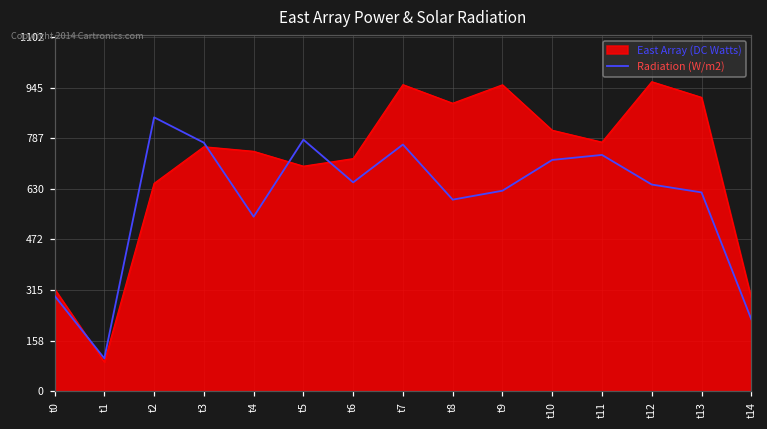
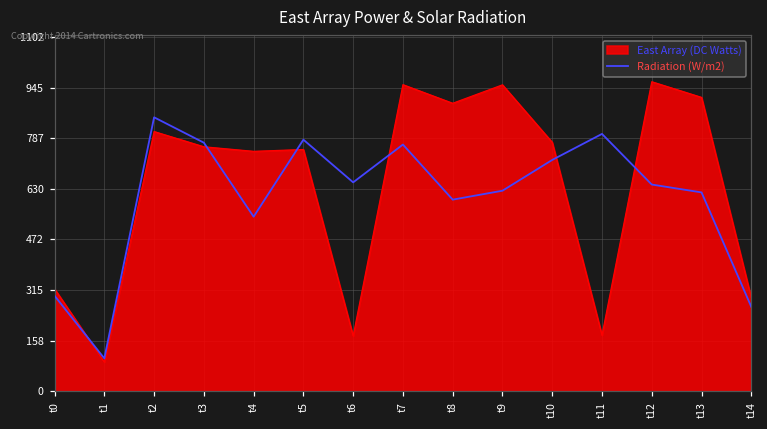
East Array (DC Watts), t2: 650 -> 810
East Array (DC Watts), t5: 700 -> 750
East Array (DC Watts), t6: 720 -> 170
East Array (DC Watts), t10: 810 -> 770
East Array (DC Watts), t11: 770 -> 170
Radiation (W/m2), t11: 740 -> 800
Radiation (W/m2), t14: 220 -> 260
